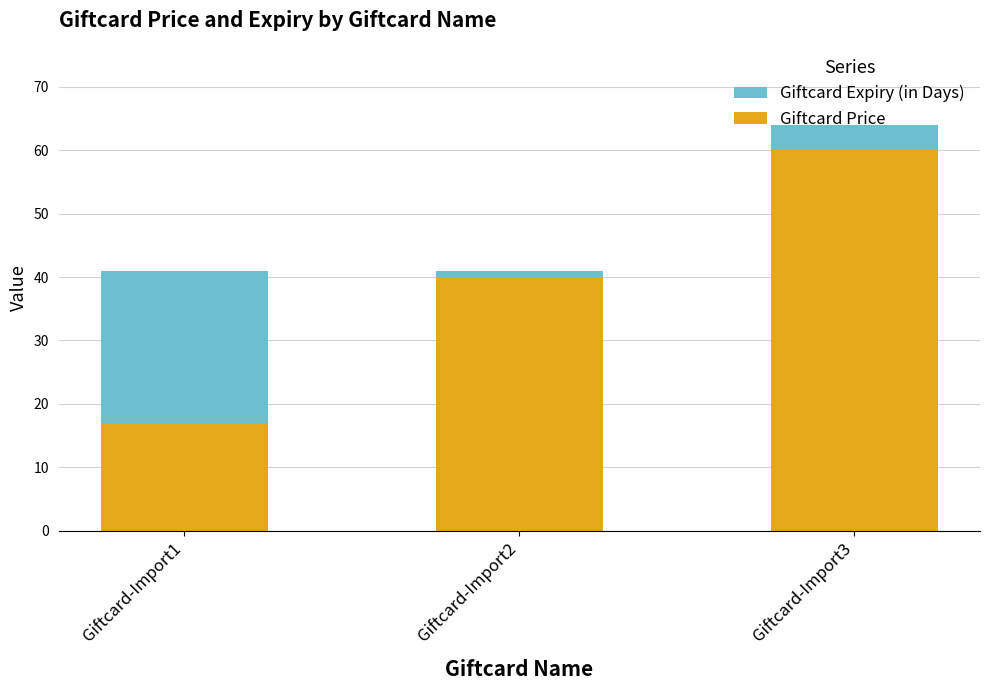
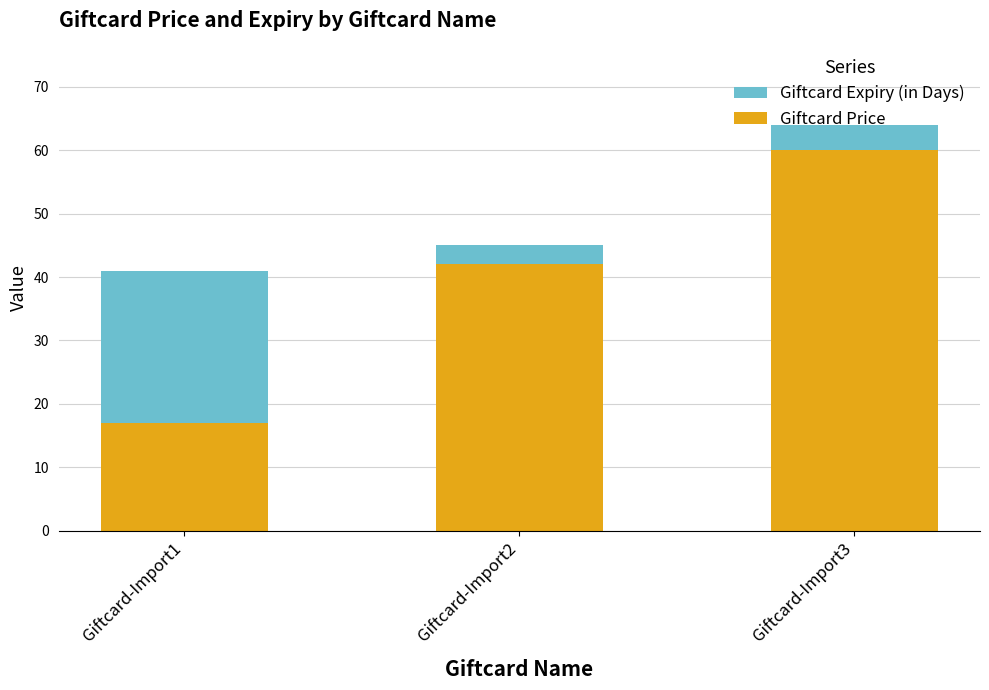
Giftcard Price, Giftcard-Import2: 40 -> 42
Giftcard Expiry (in Days), Giftcard-Import2: 1 -> 3
